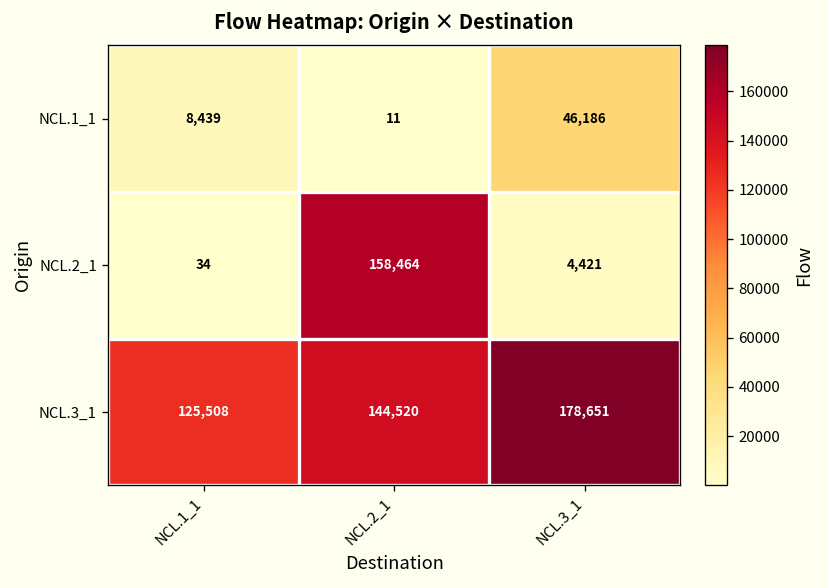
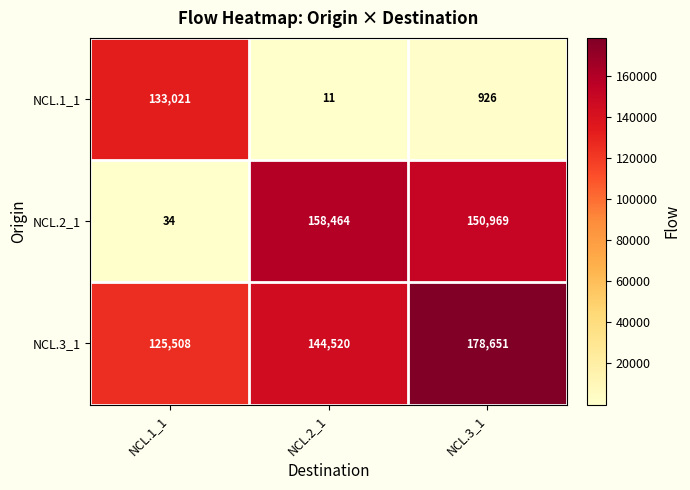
NCL.1_1, NCL.1_1: 8,439 -> 133,021
NCL.1_1, NCL.3_1: 46,186 -> 926
NCL.2_1, NCL.3_1: 4,421 -> 150,969
